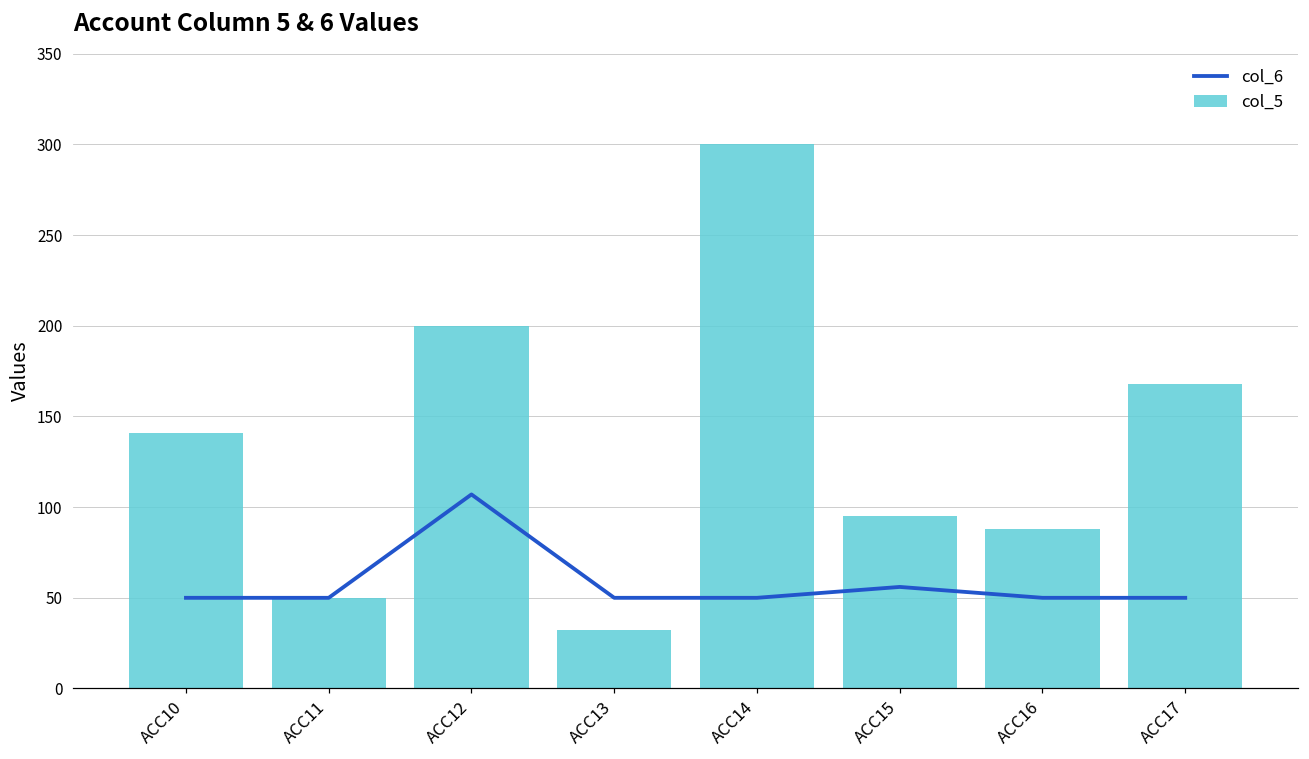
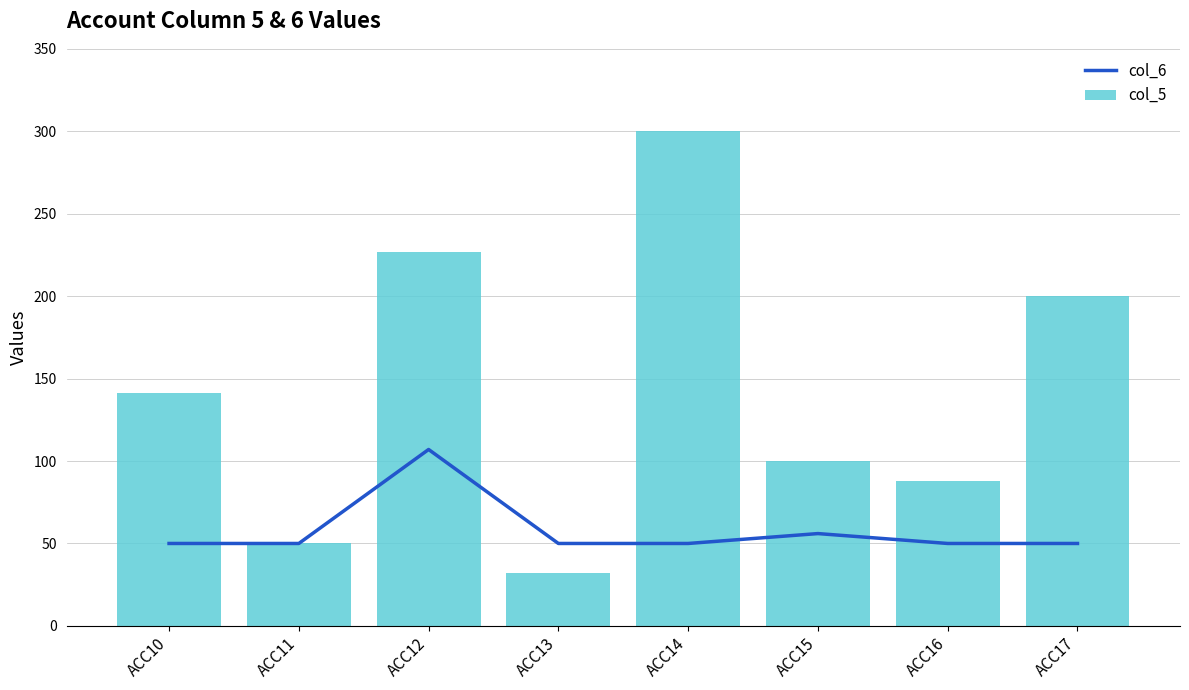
col_5, ACC12: 200 -> 227
col_5, ACC15: 95 -> 100
col_5, ACC17: 168 -> 200
